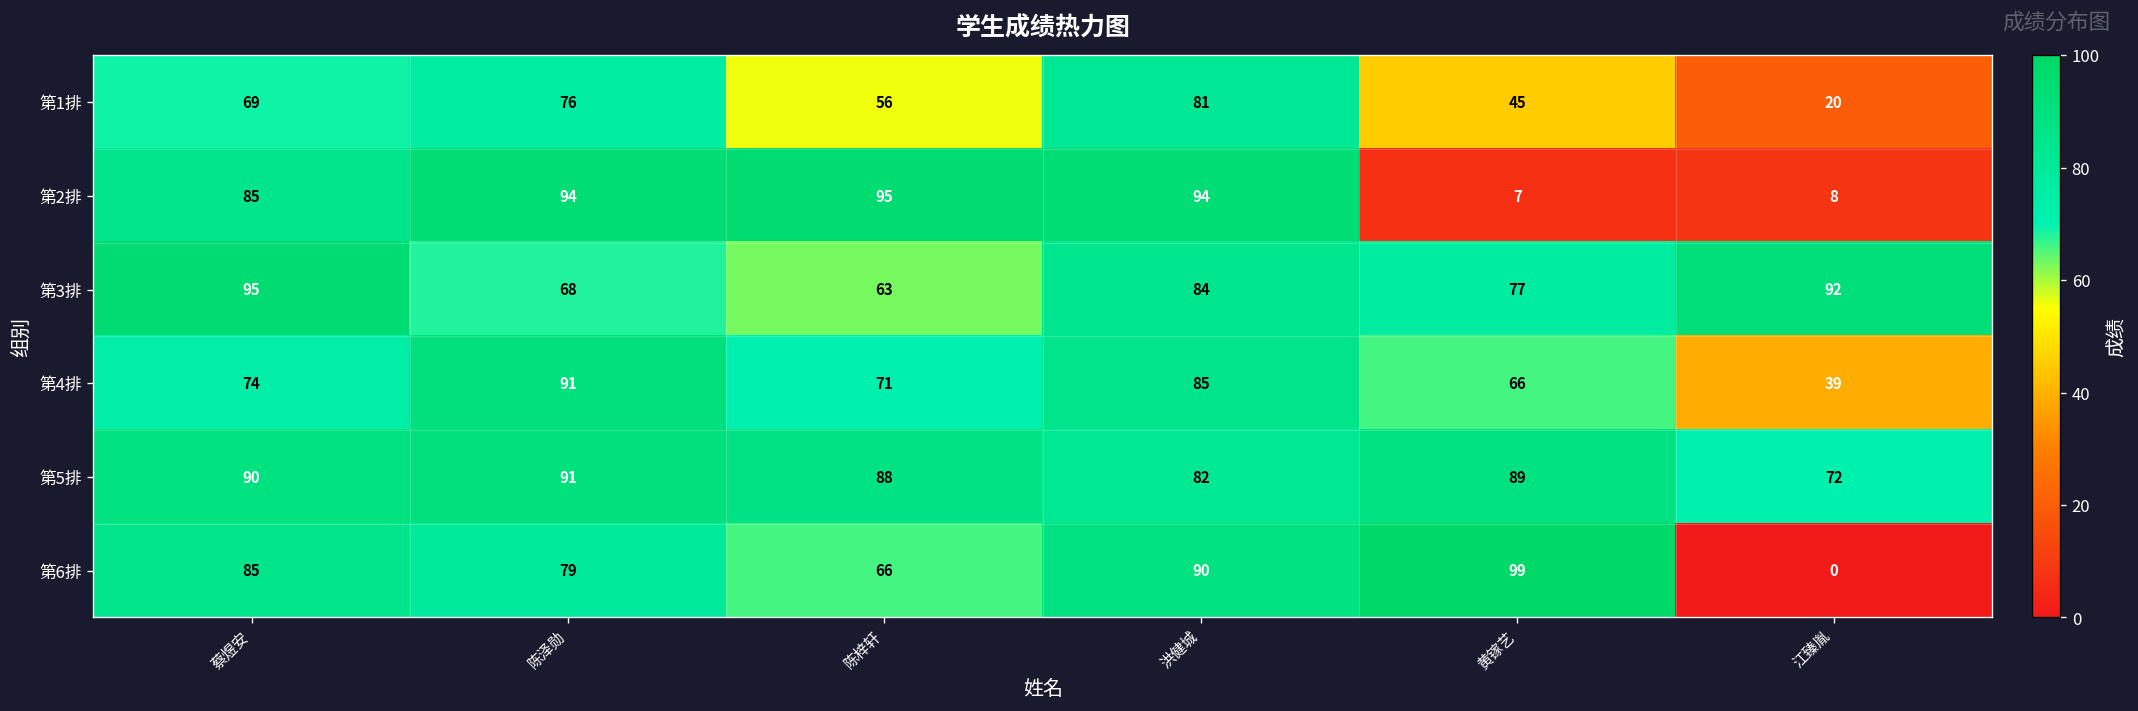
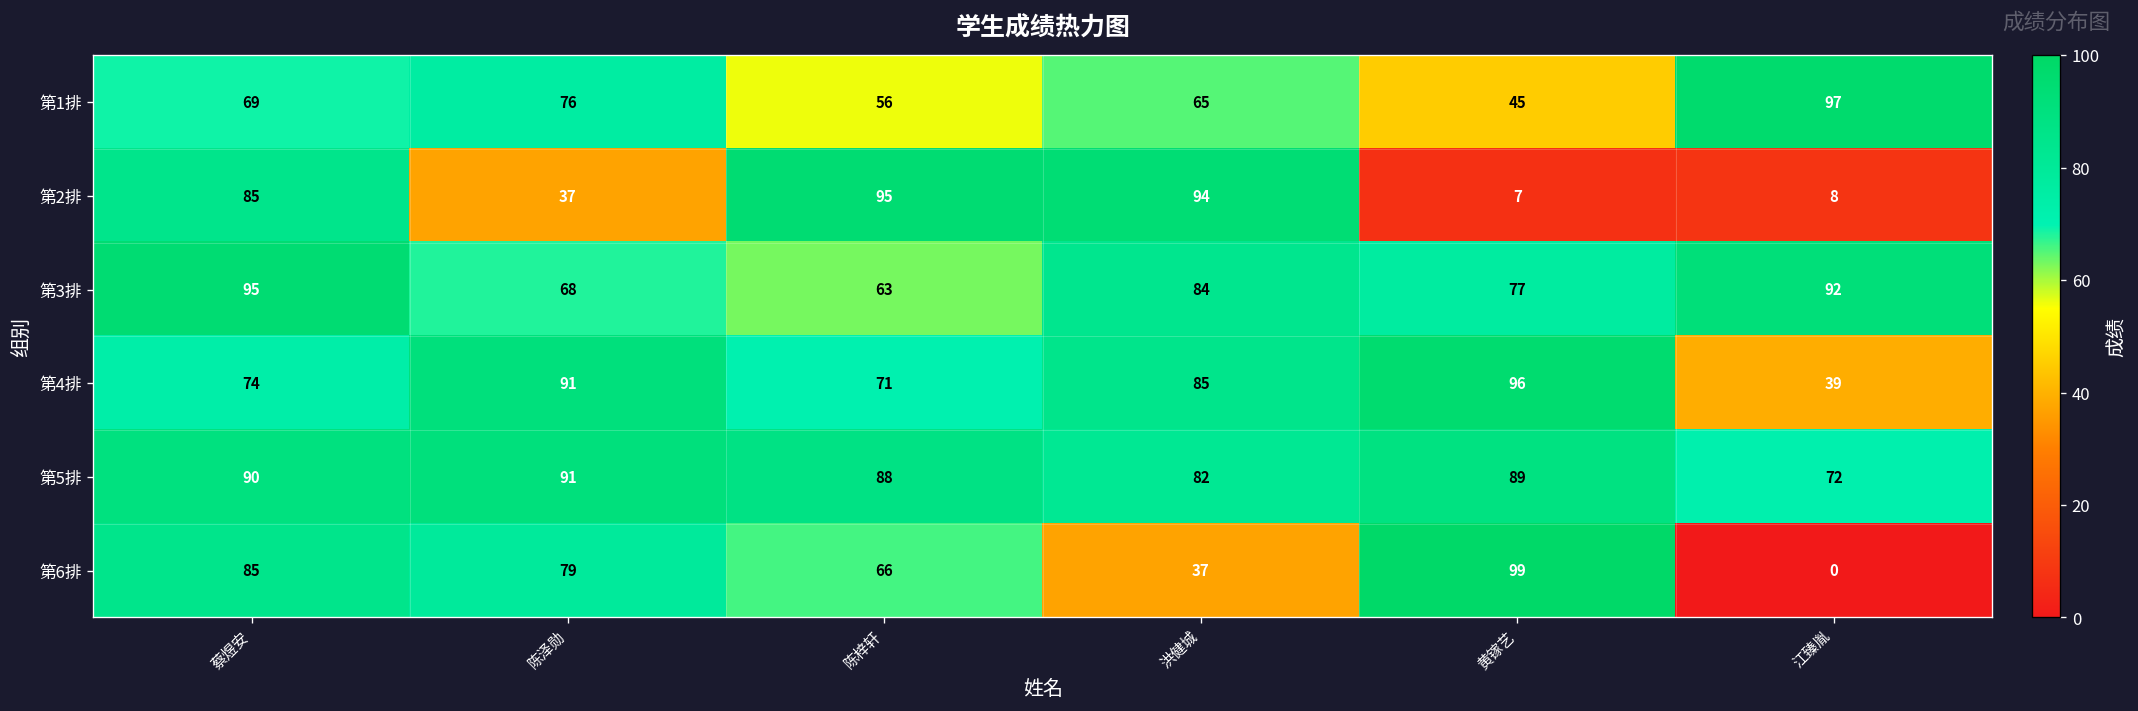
第1排, 洪健城: 81 -> 65
第1排, 江臻胤: 20 -> 97
第2排, 陈泽勋: 94 -> 37
第4排, 黄镓艺: 66 -> 96
第6排, 洪健城: 90 -> 37
